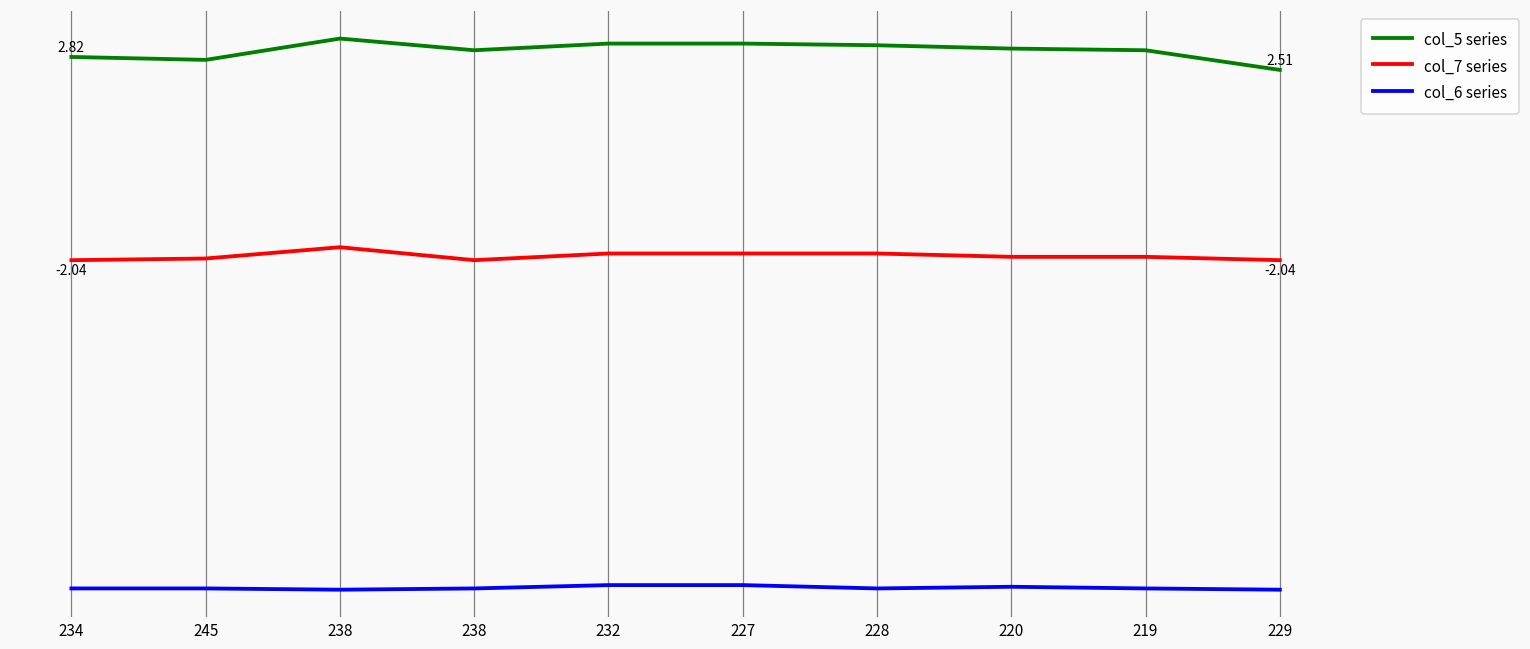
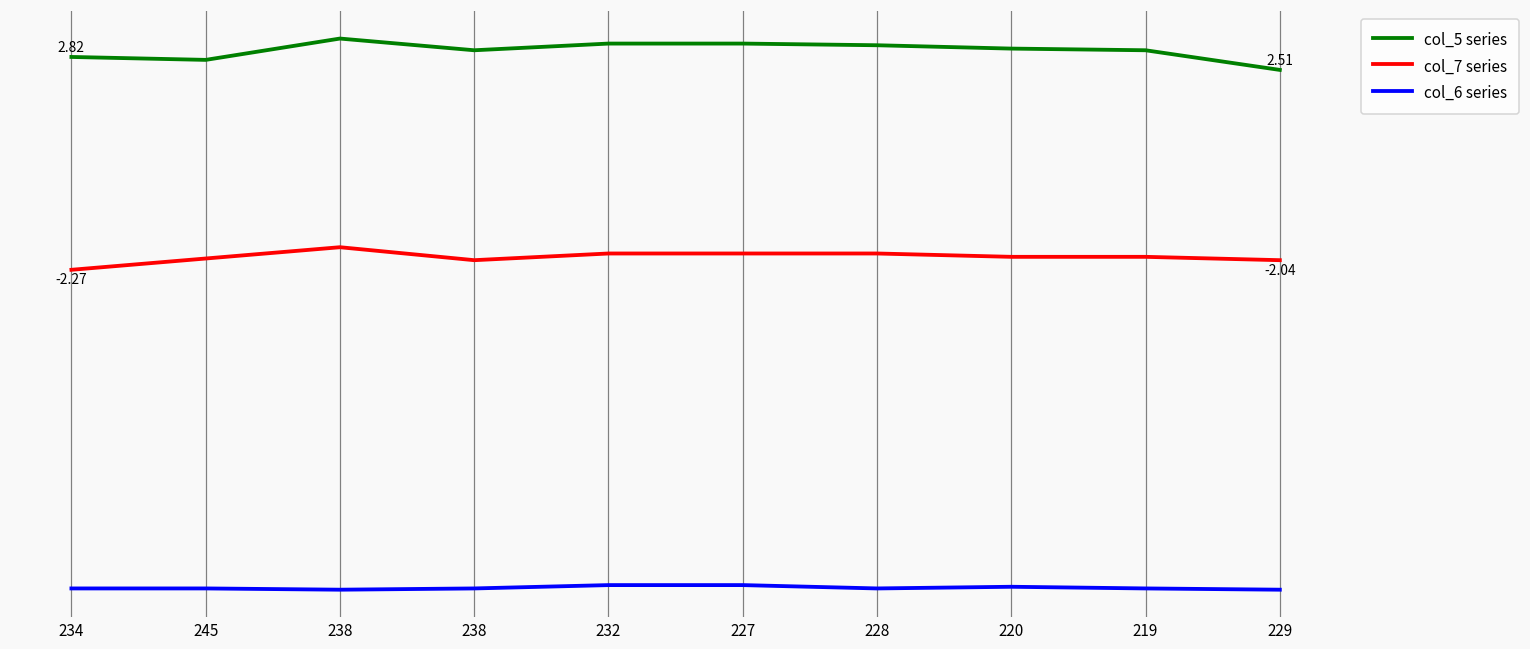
col_7 series, 234: -2.04 -> -2.27
